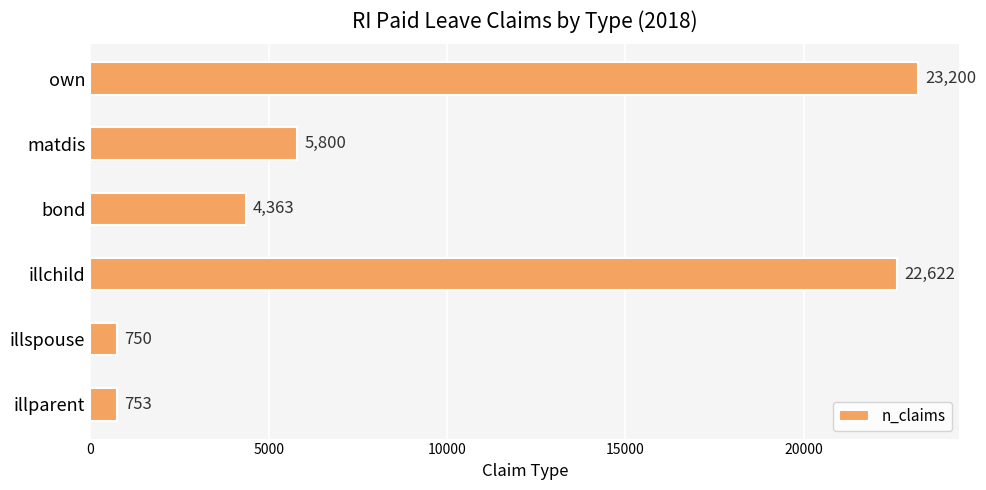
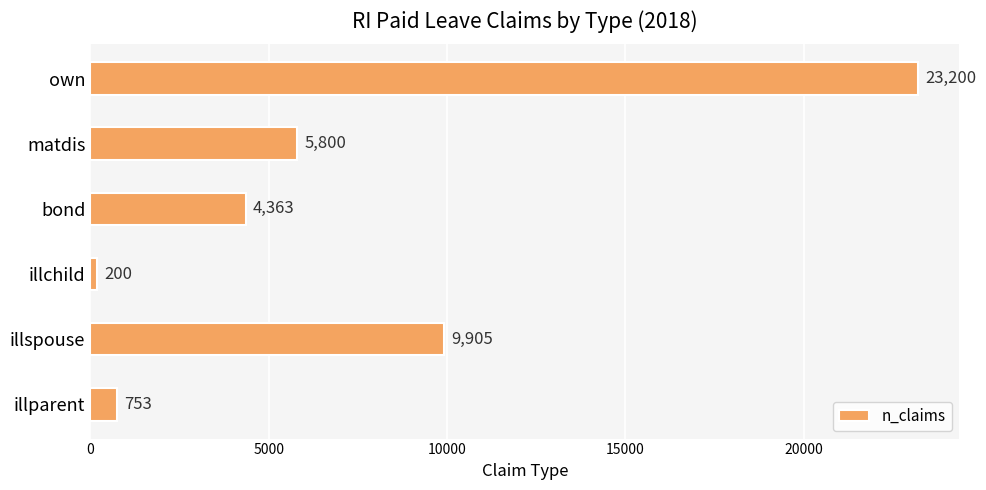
illchild: 22,622 -> 200
illspouse: 750 -> 9,905
